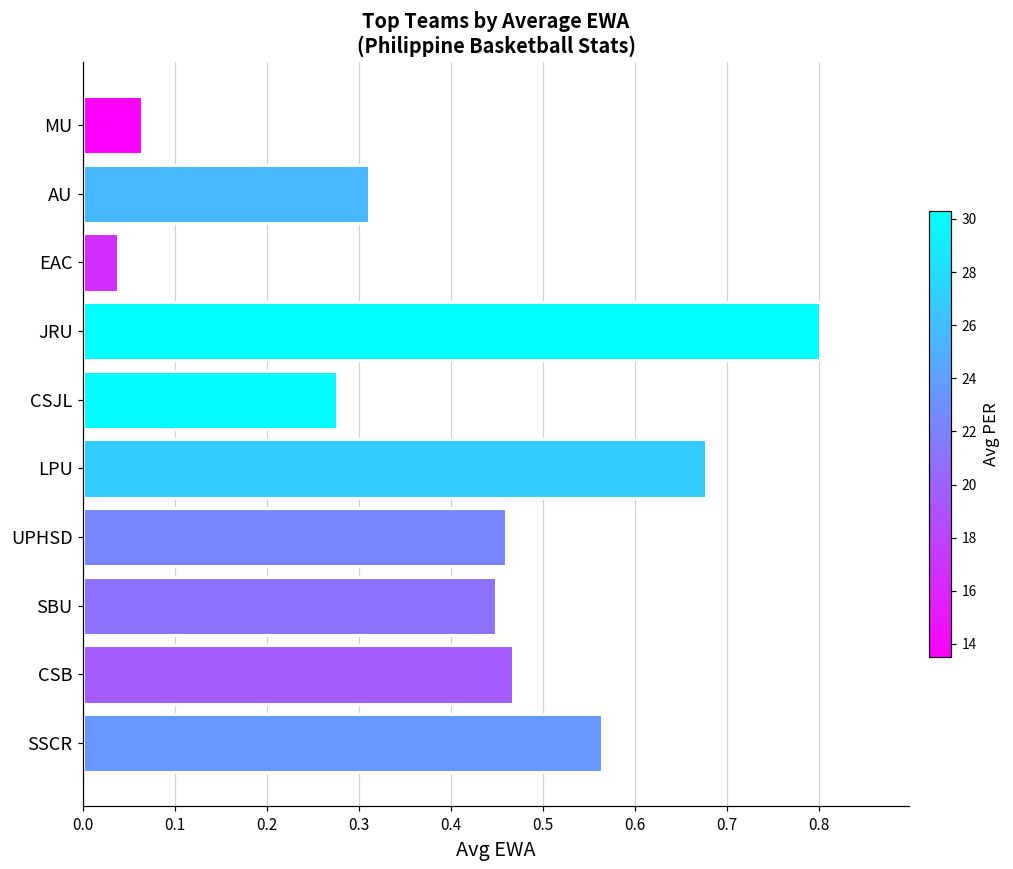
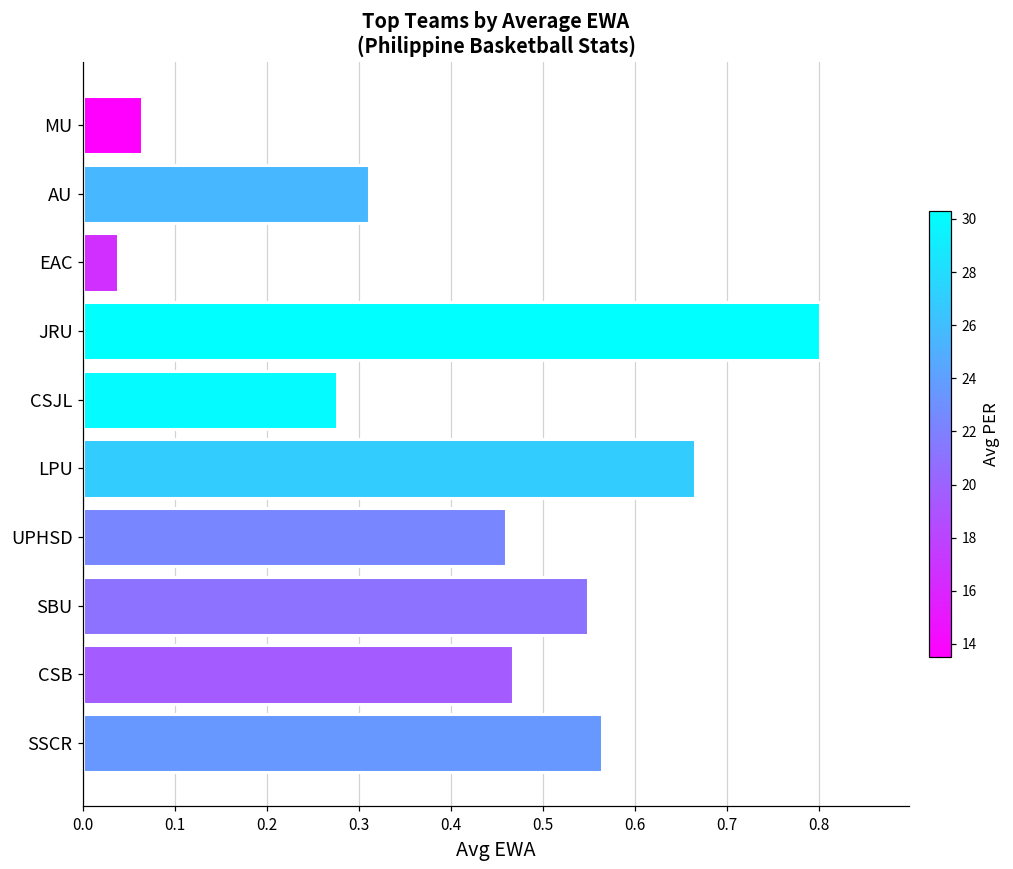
LPU: 0.68 -> 0.67
SBU: 0.45 -> 0.55
